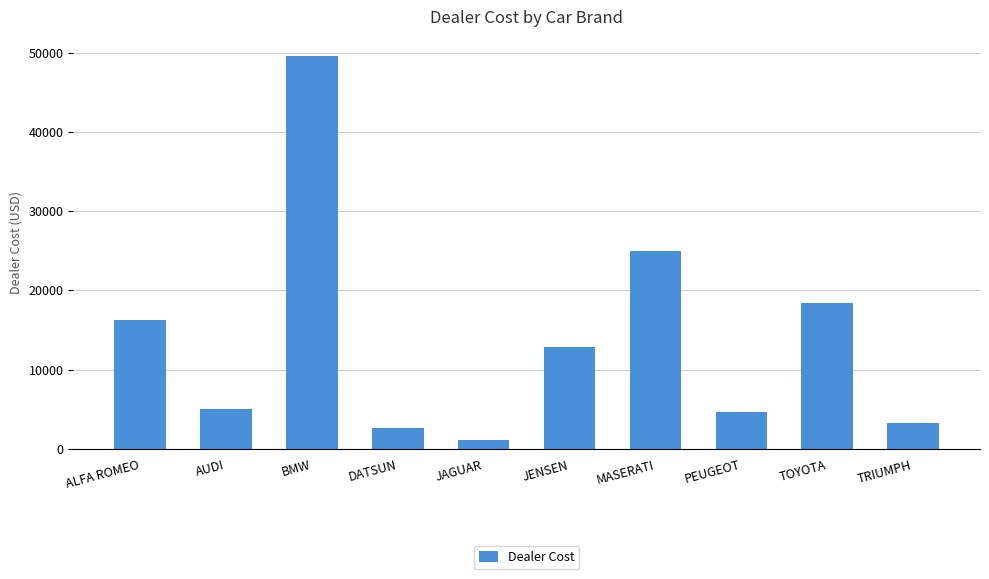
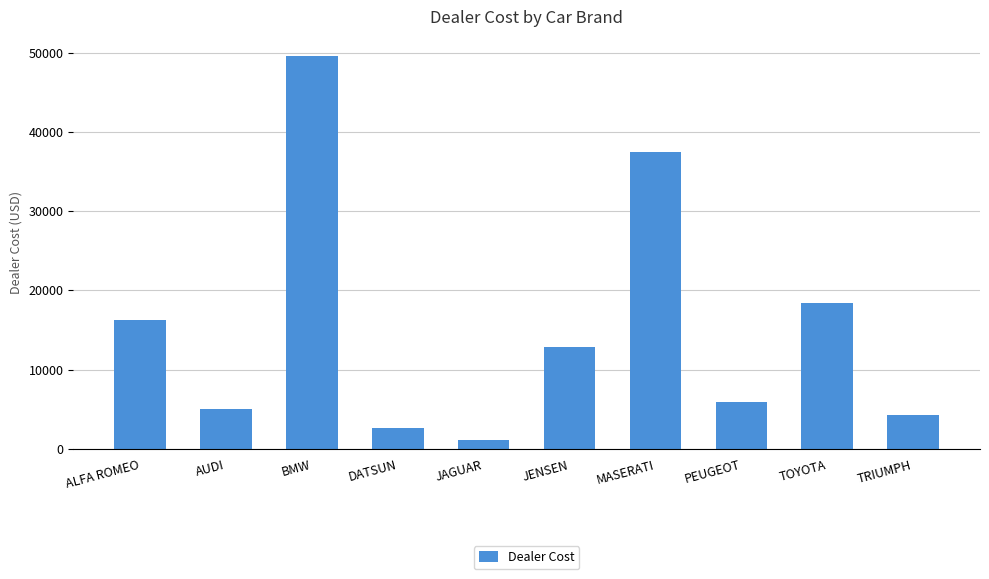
MASERATI: 25000 -> 38000
PEUGEOT: 5000 -> 6000
TRIUMPH: 3000 -> 4000
